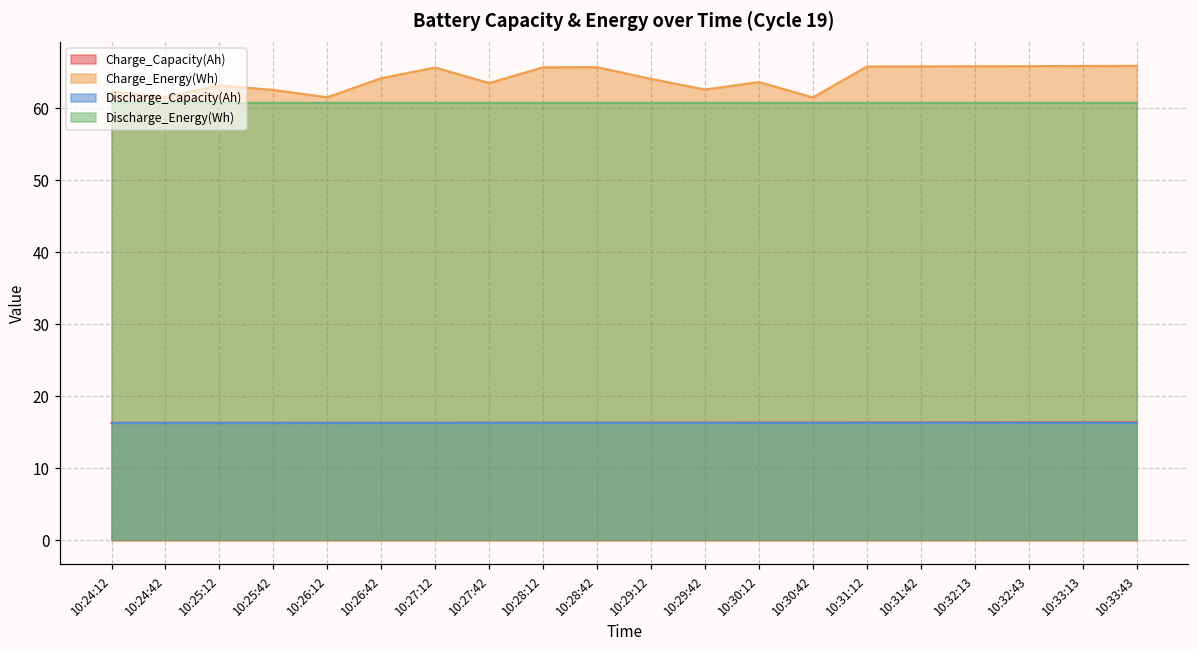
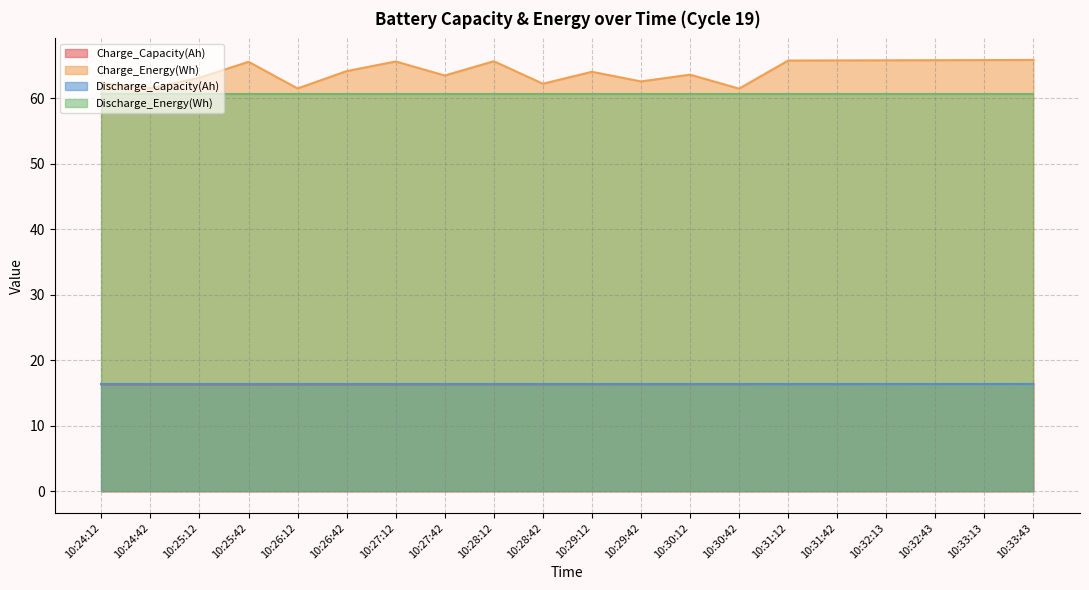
Charge_Energy(Wh), 10:25:42: 63 -> 66
Charge_Energy(Wh), 10:28:42: 66 -> 62
